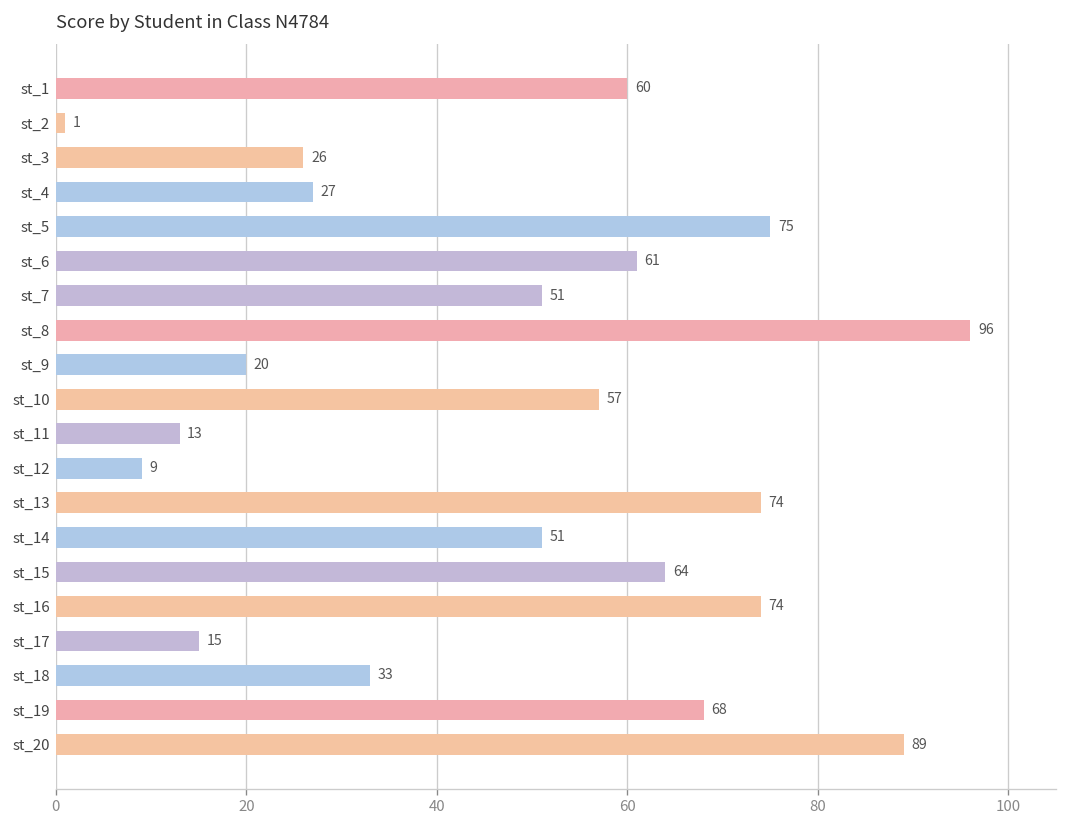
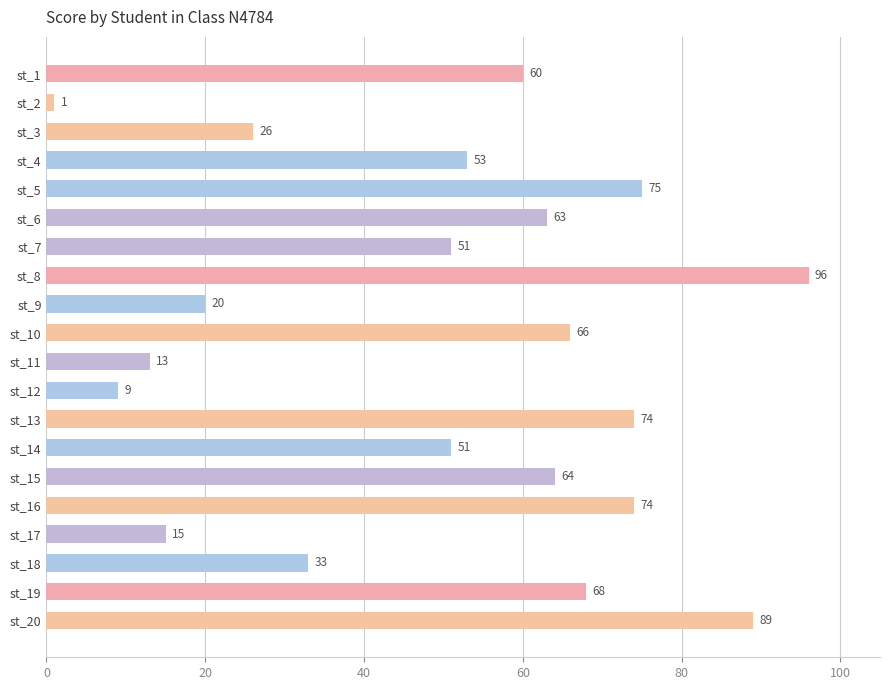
st_4: 27 -> 53
st_6: 61 -> 63
st_10: 57 -> 66
